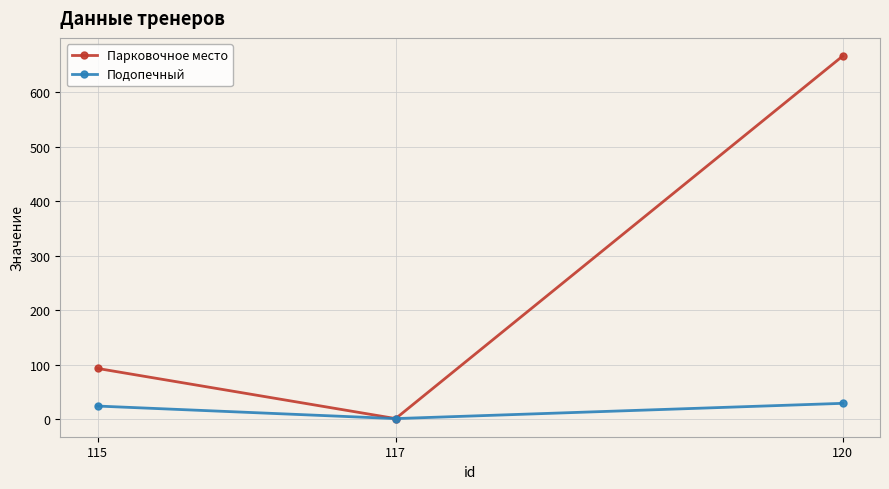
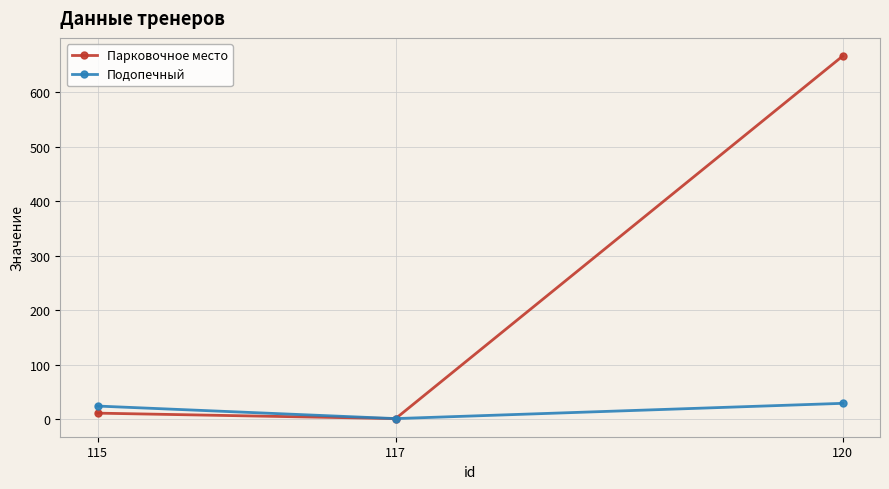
Парковочное место, 115: 90 -> 10
